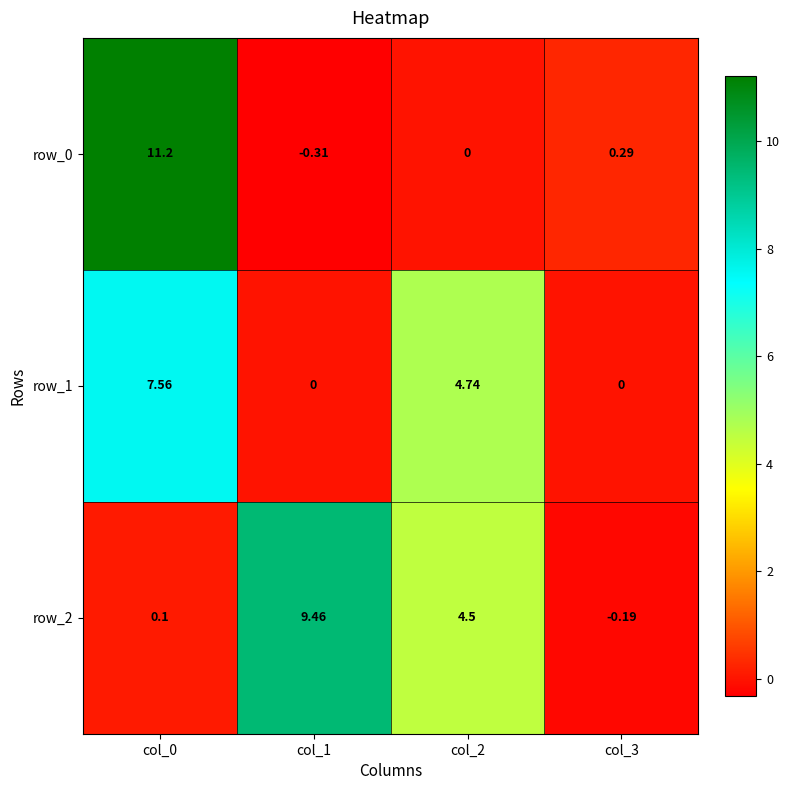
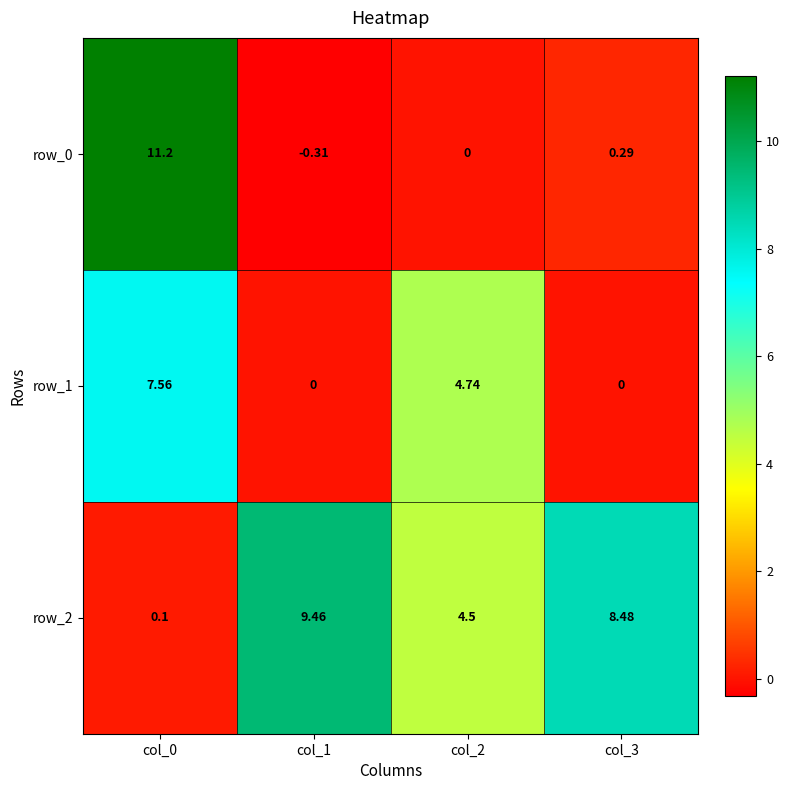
row_2, col_3: -0.19 -> 8.48
